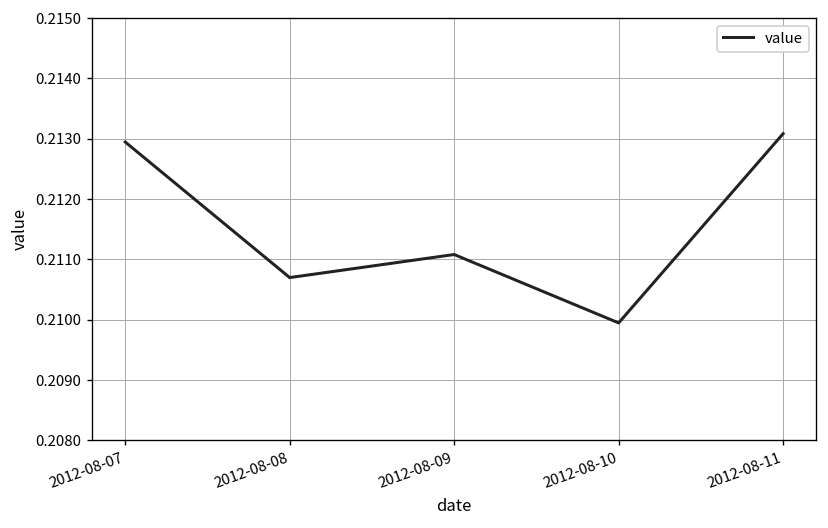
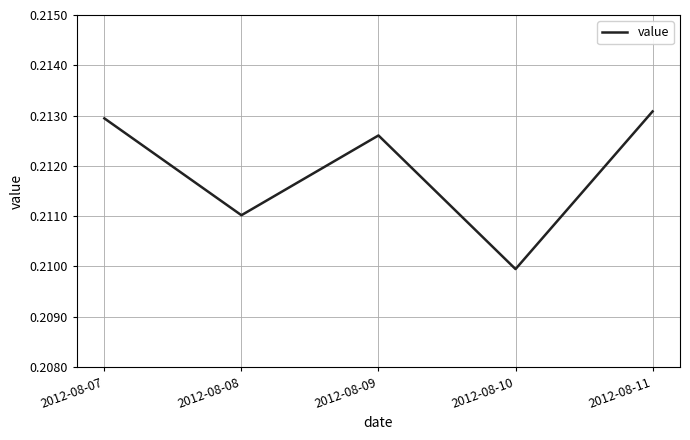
2012-08-08: 0.2107 -> 0.2110
2012-08-09: 0.2111 -> 0.2126
